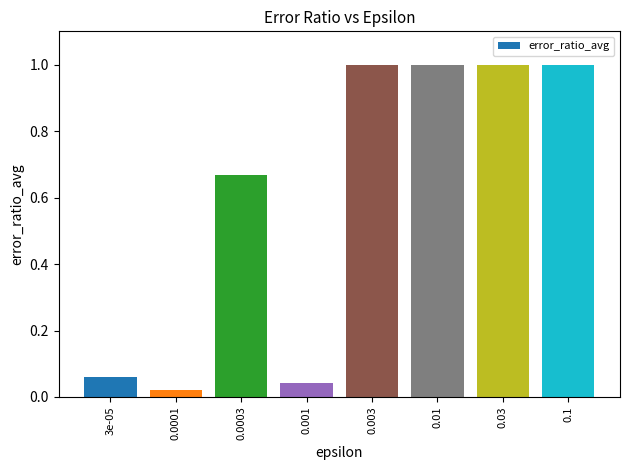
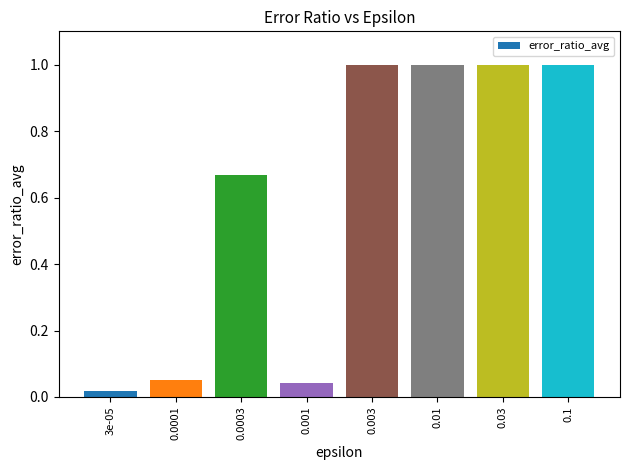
3e-05: 0.06 -> 0.02
0.0001: 0.02 -> 0.05
